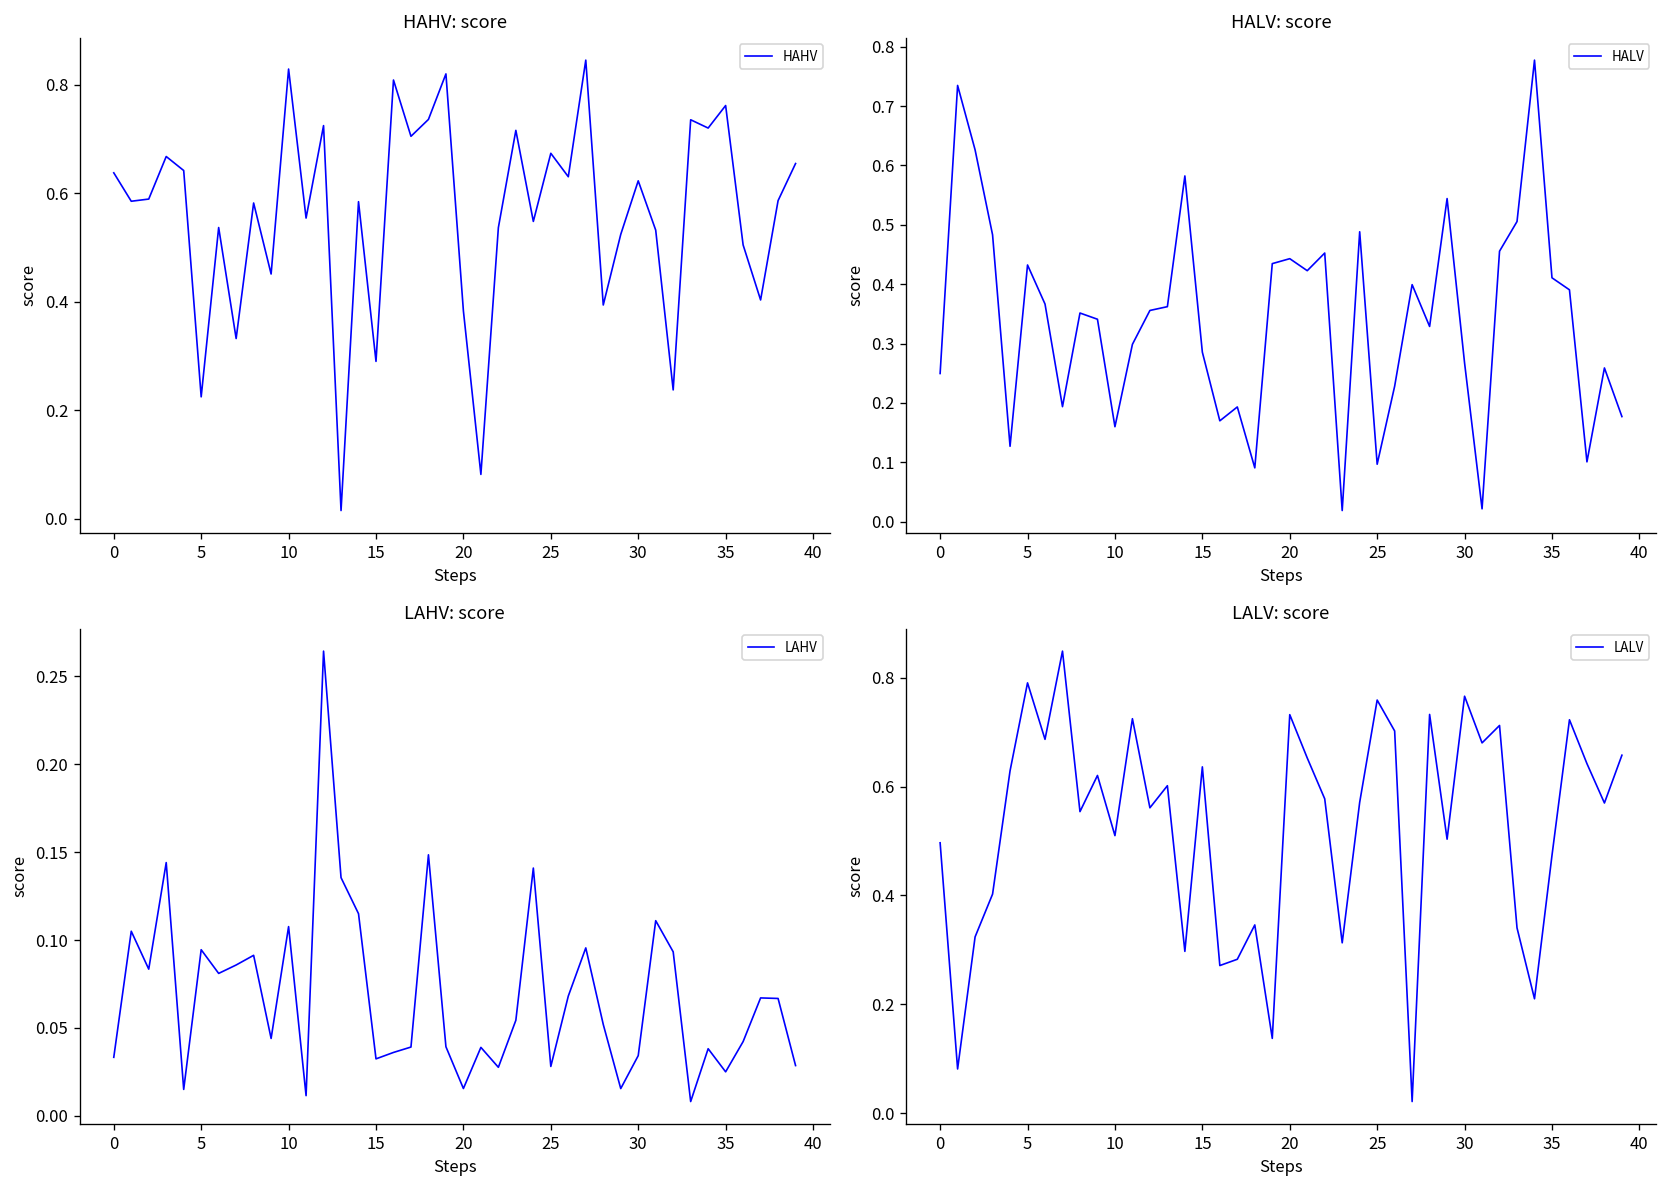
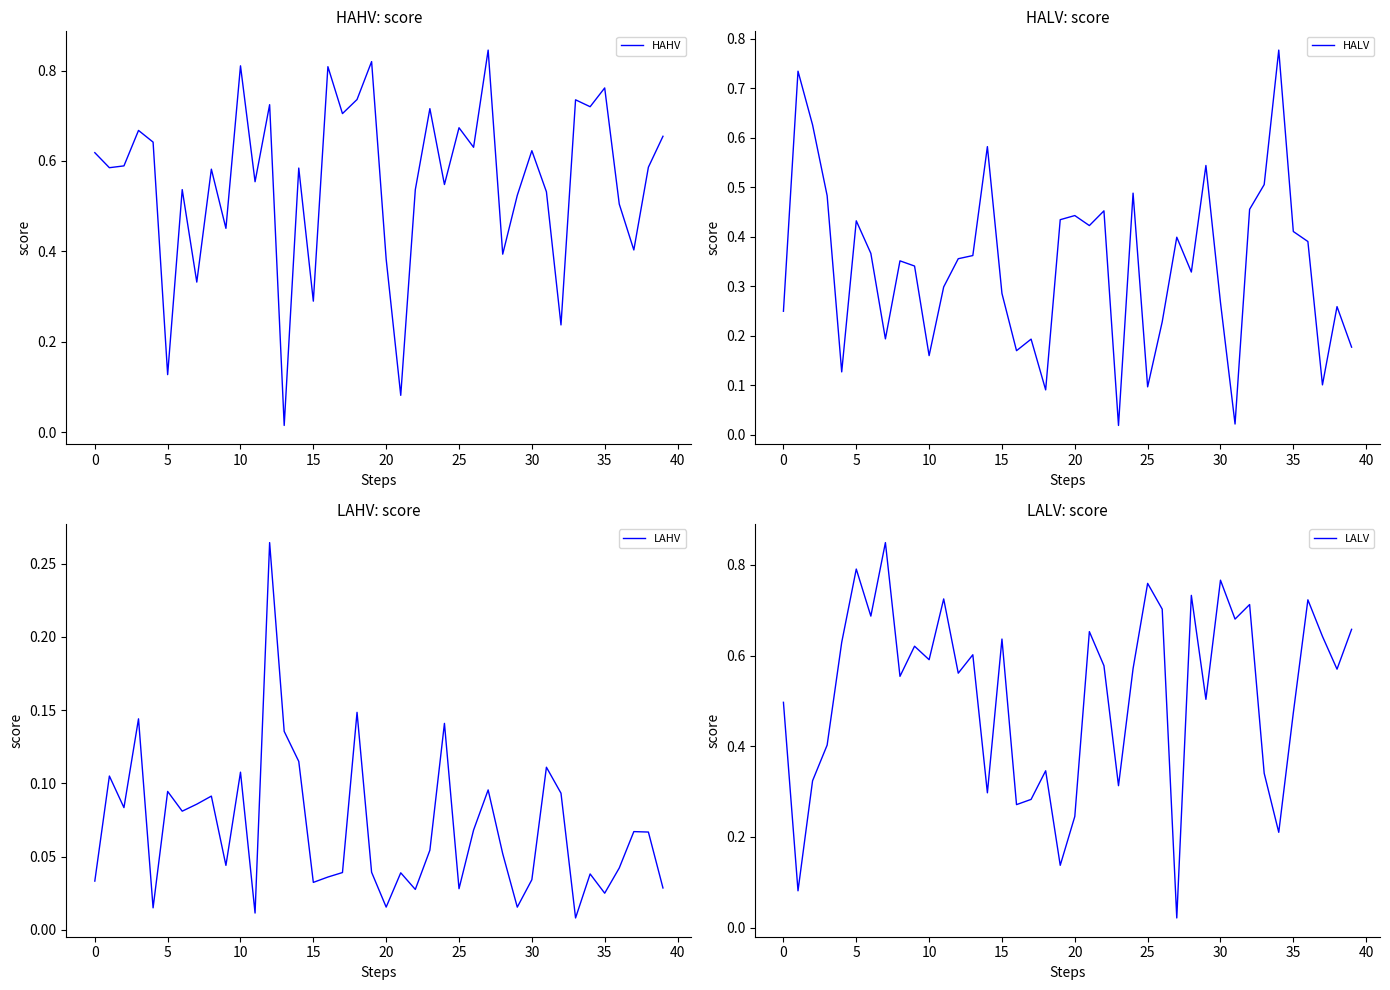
HAHV: score, 0: 0.64 -> 0.62
HAHV: score, 5: 0.22 -> 0.13
HAHV: score, 10: 0.83 -> 0.81
LALV: score, 10: 0.51 -> 0.59
LALV: score, 20: 0.73 -> 0.24
